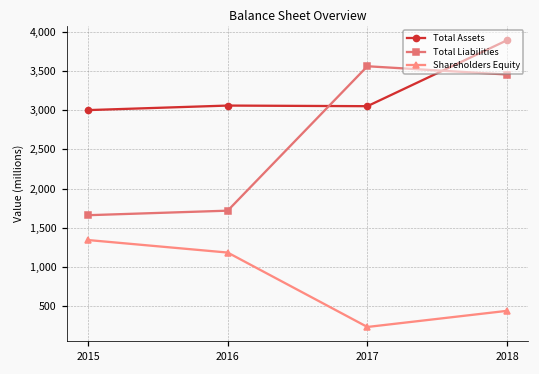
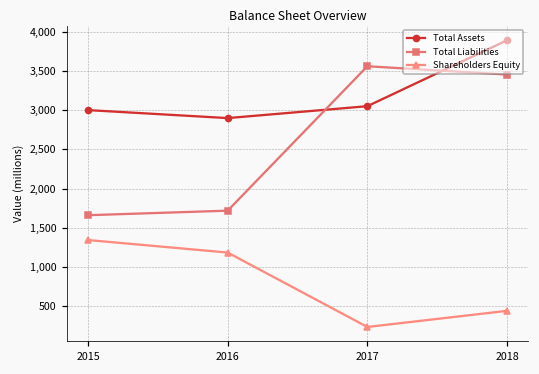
Total Assets, 2016: 3,100 -> 2,900
